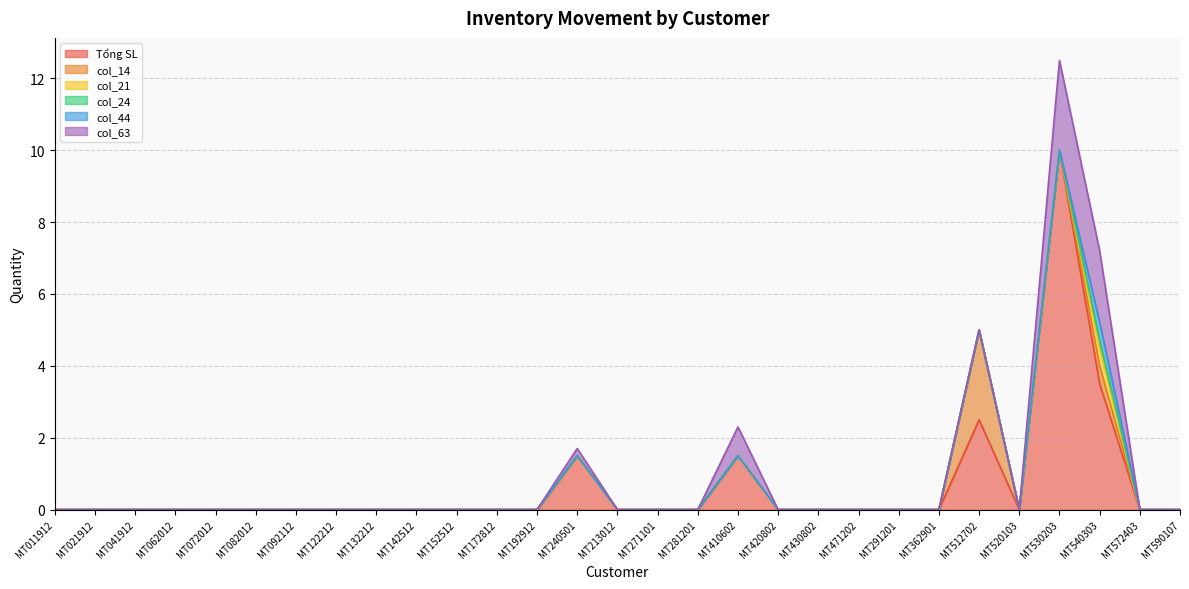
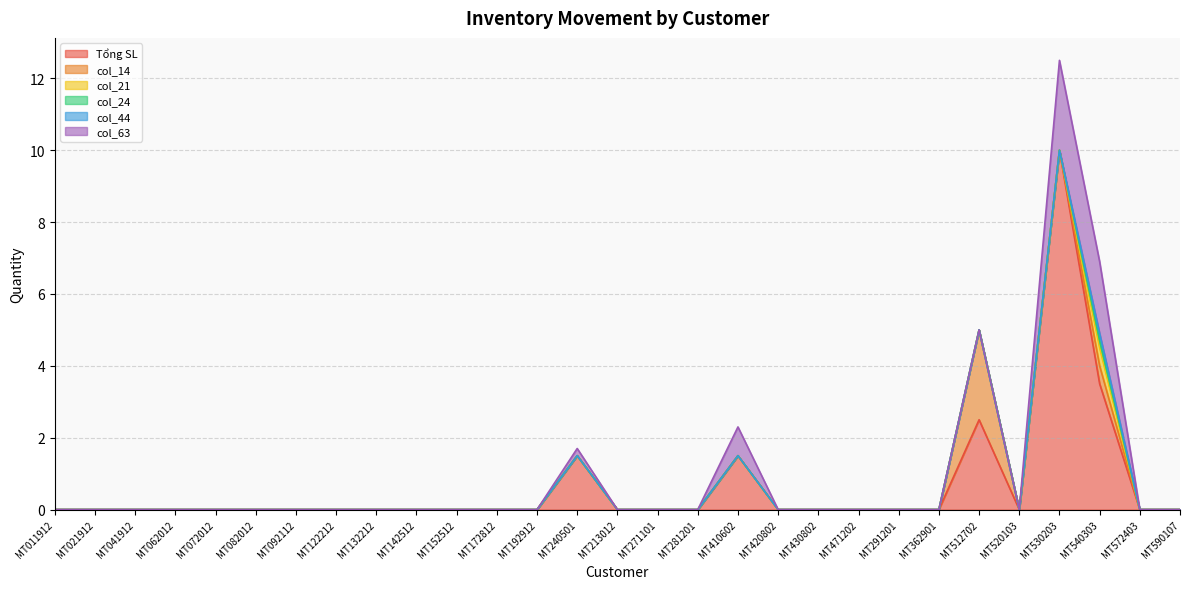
col_44, MT540303: 0.5 -> 0.2
